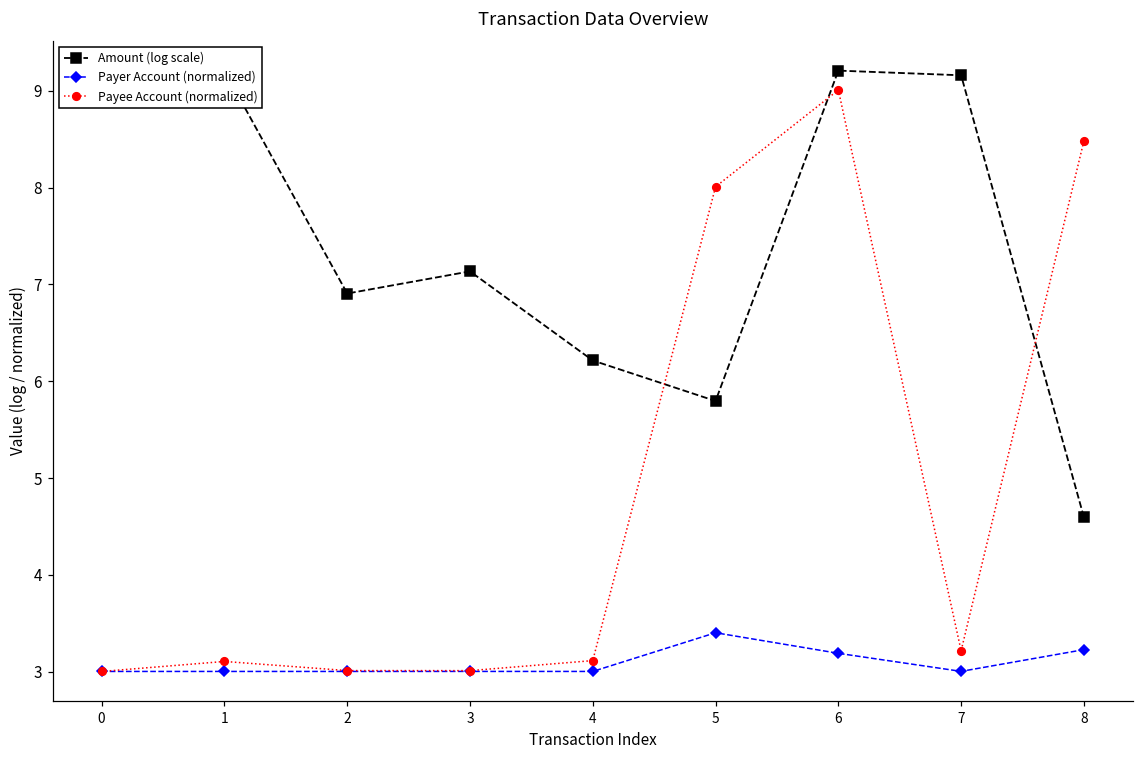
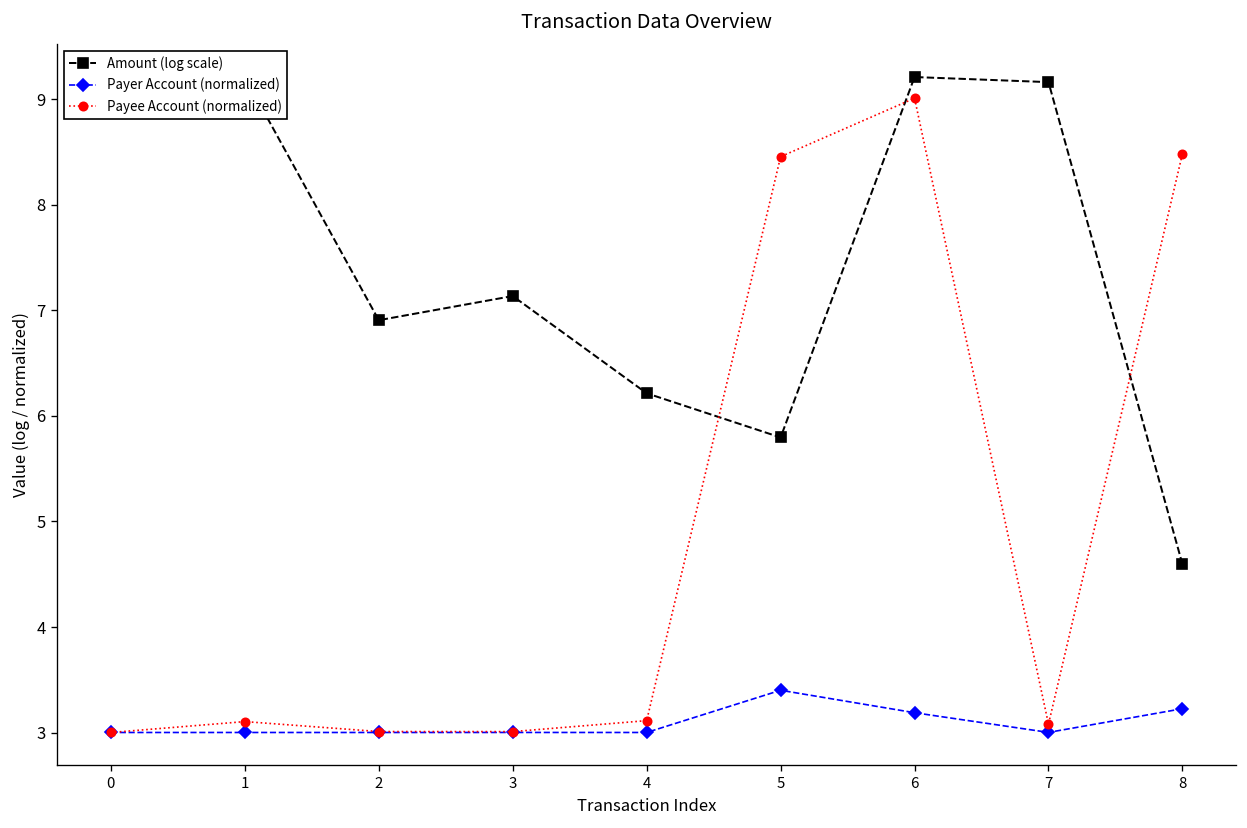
Payee Account (normalized), 5: 8.0 -> 8.5
Payee Account (normalized), 7: 3.2 -> 3.1
